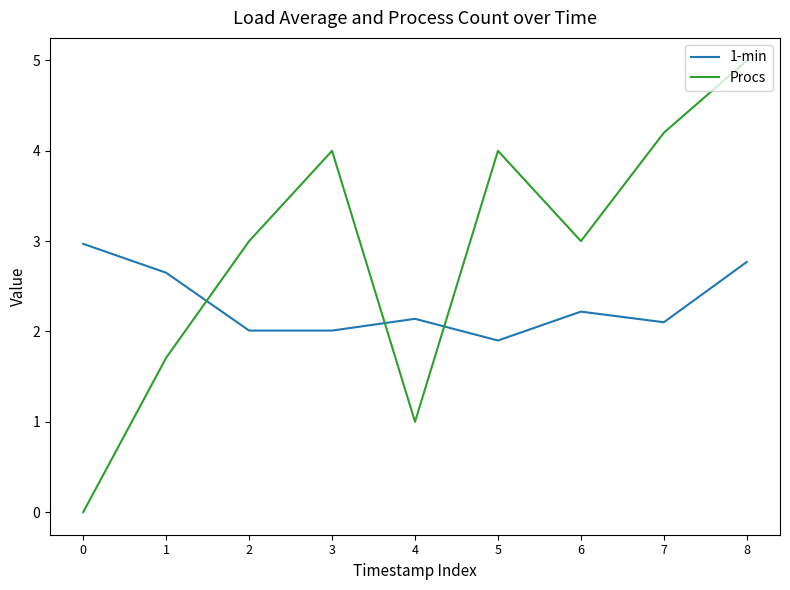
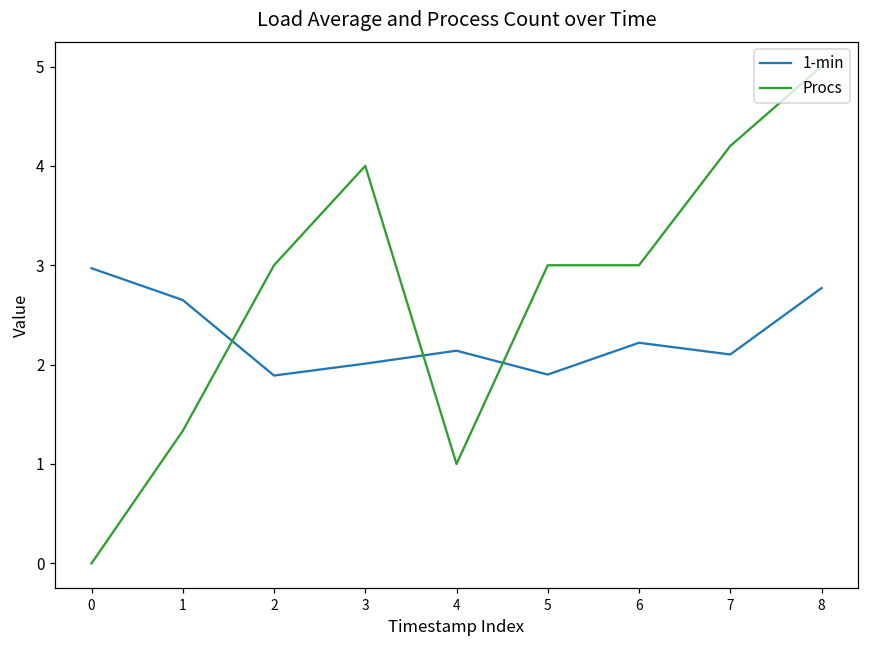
Procs, 1: 1.7 -> 1.3
1-min, 2: 2.0 -> 1.9
Procs, 5: 4 -> 3
